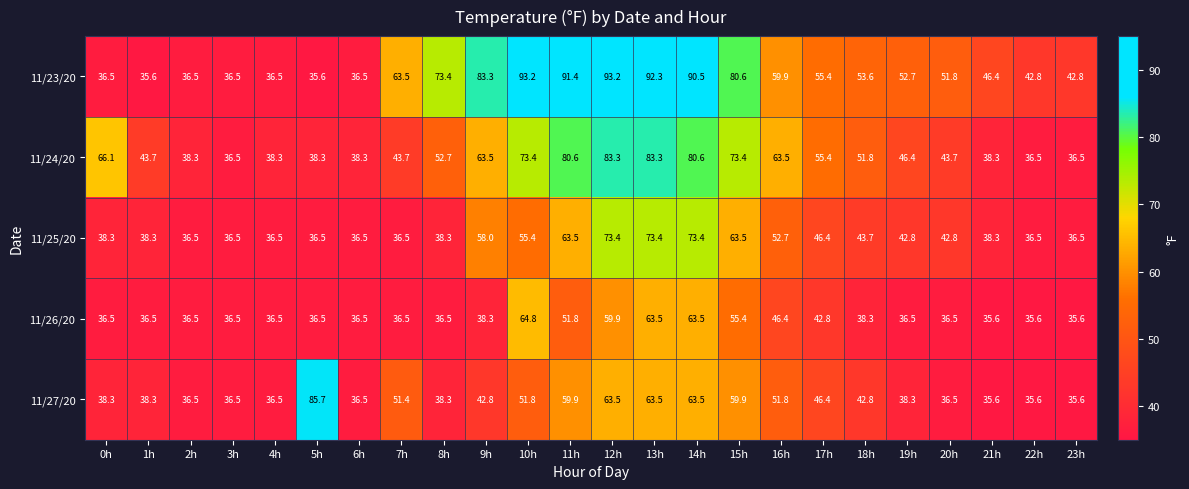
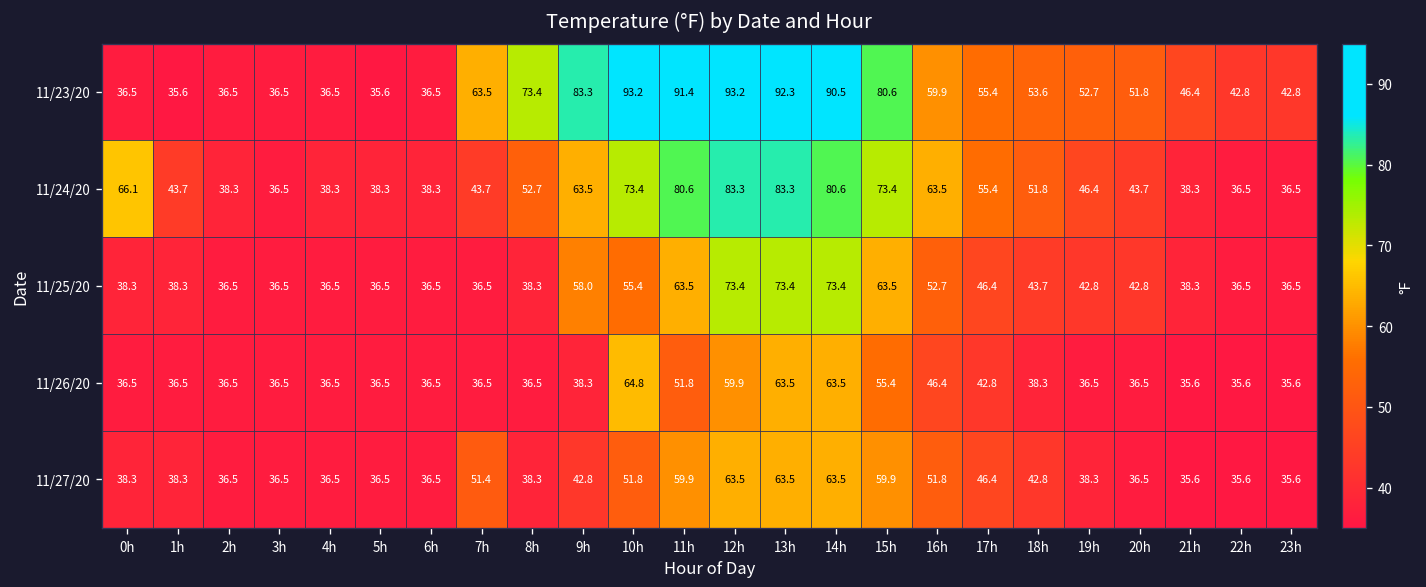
11/27/20, 5h: 85.7 -> 36.5
